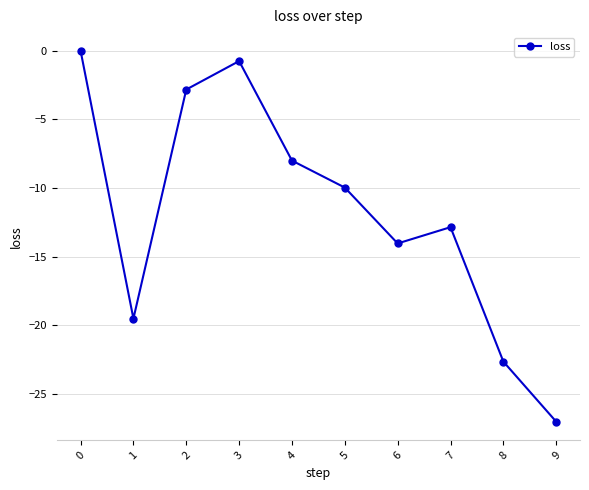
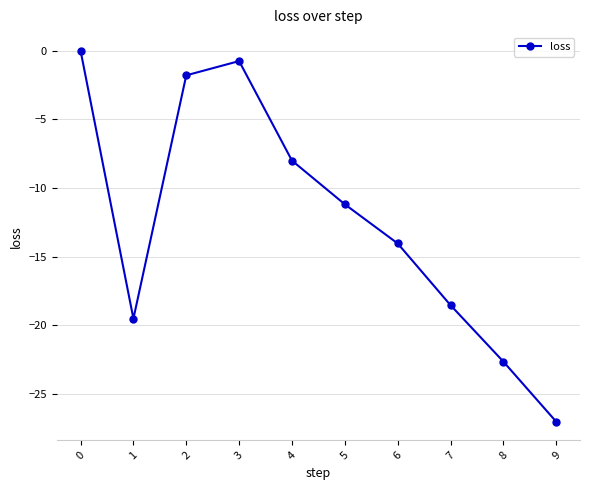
2: -2.8 -> -1.8
5: -10.0 -> -11.2
7: -12.8 -> -18.5
